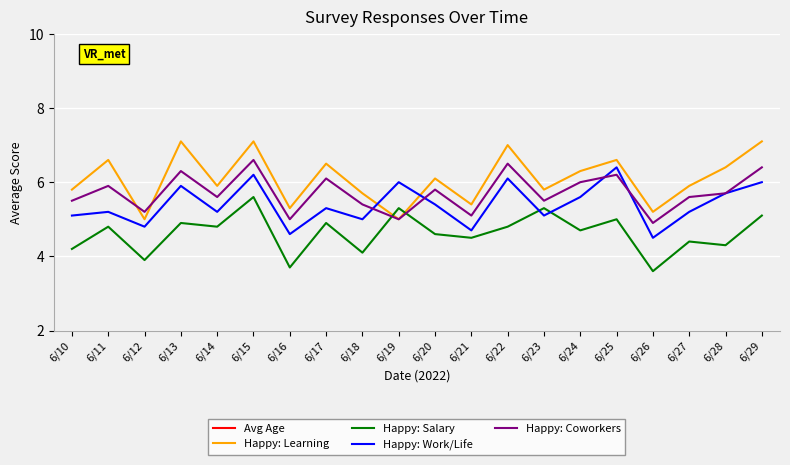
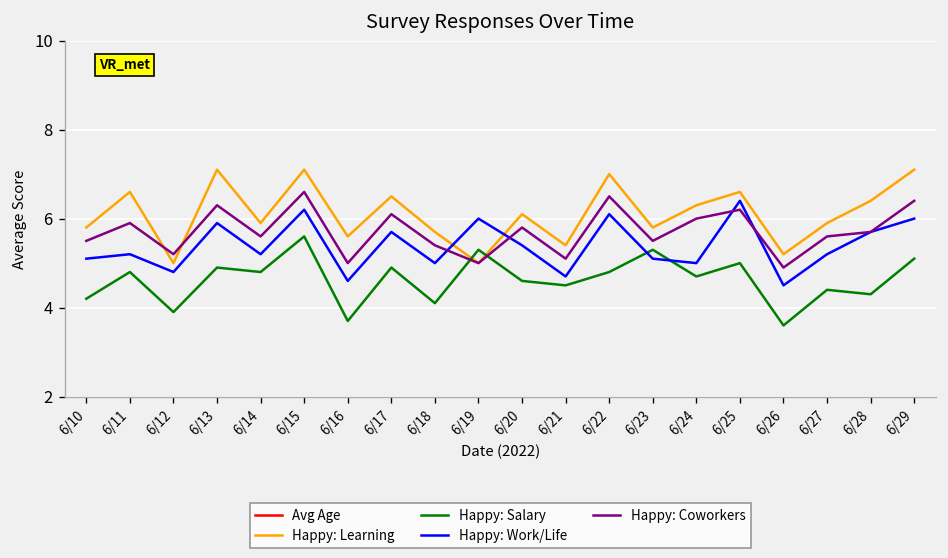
Happy: Learning, 6/16: 5.3 -> 5.6
Happy: Work/Life, 6/17: 5.3 -> 5.7
Happy: Work/Life, 6/24: 5.6 -> 5.0
